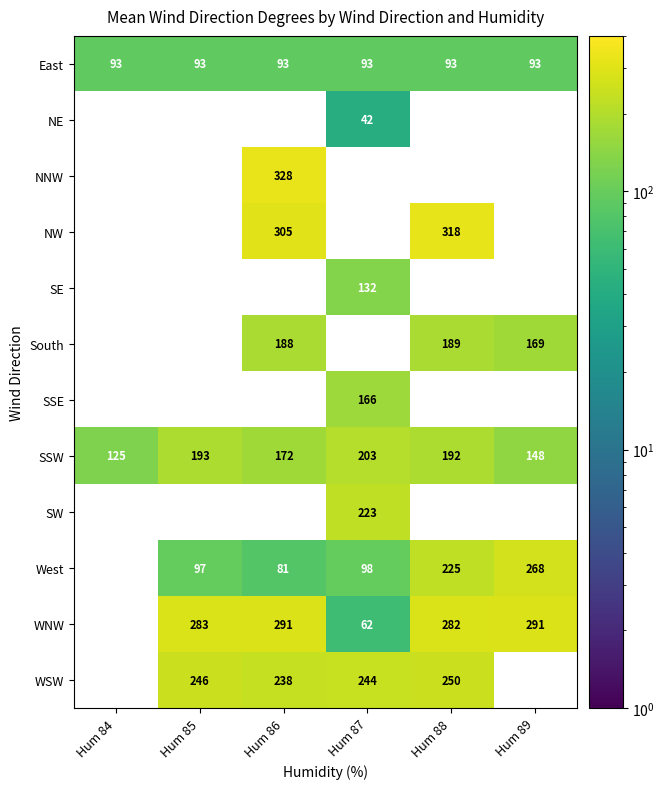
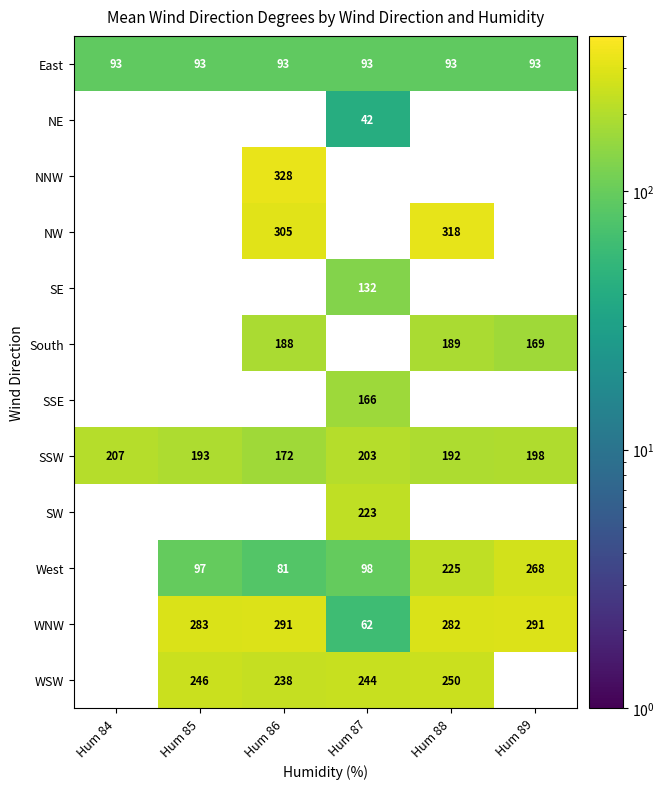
SSW, Hum 84: 125 -> 207
SSW, Hum 89: 148 -> 198
